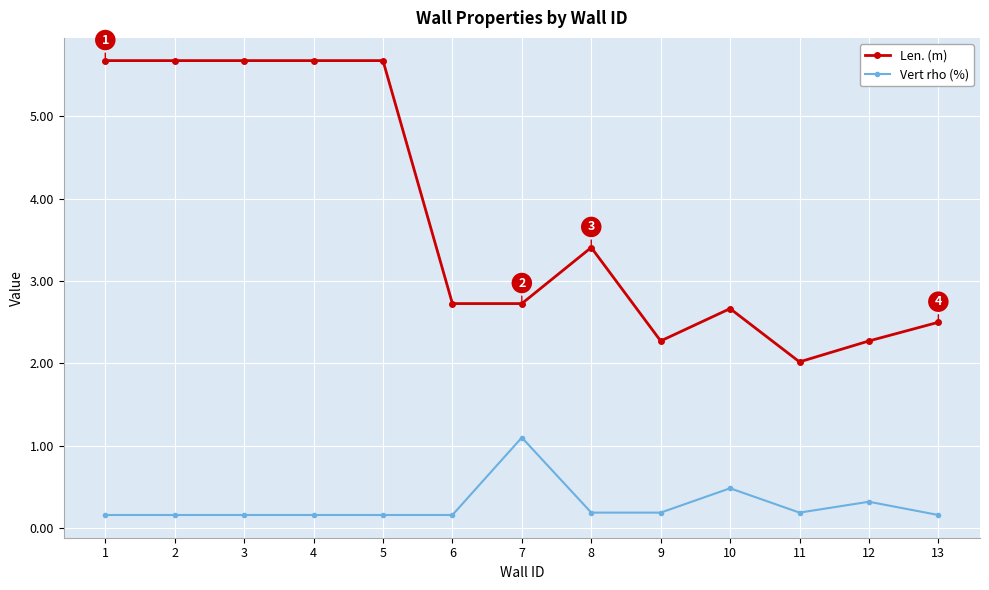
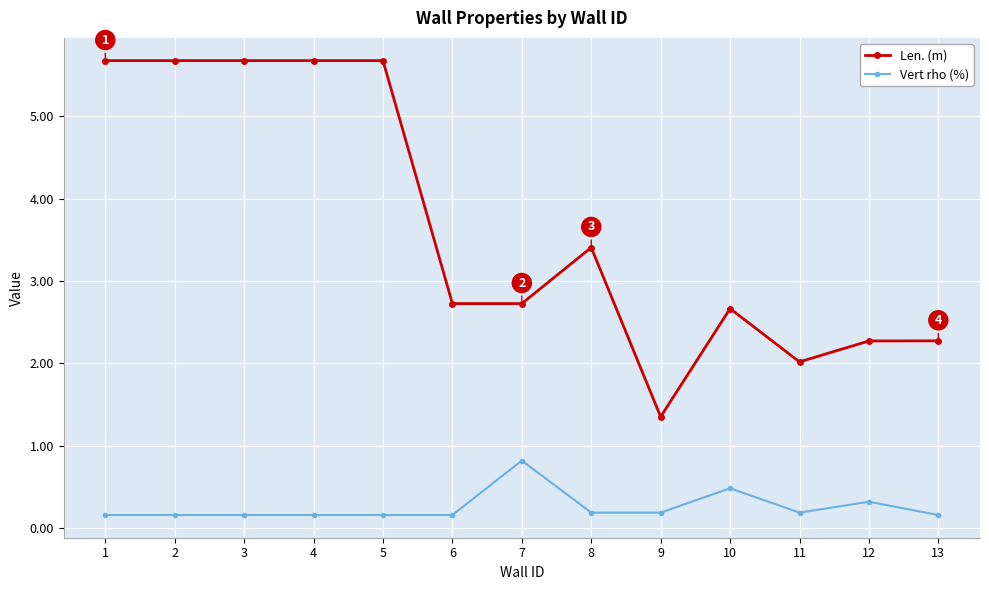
Vert rho (%), 7: 1.1 -> 0.8
Len. (m), 9: 2.3 -> 1.3
Len. (m), 13: 2.5 -> 2.3
